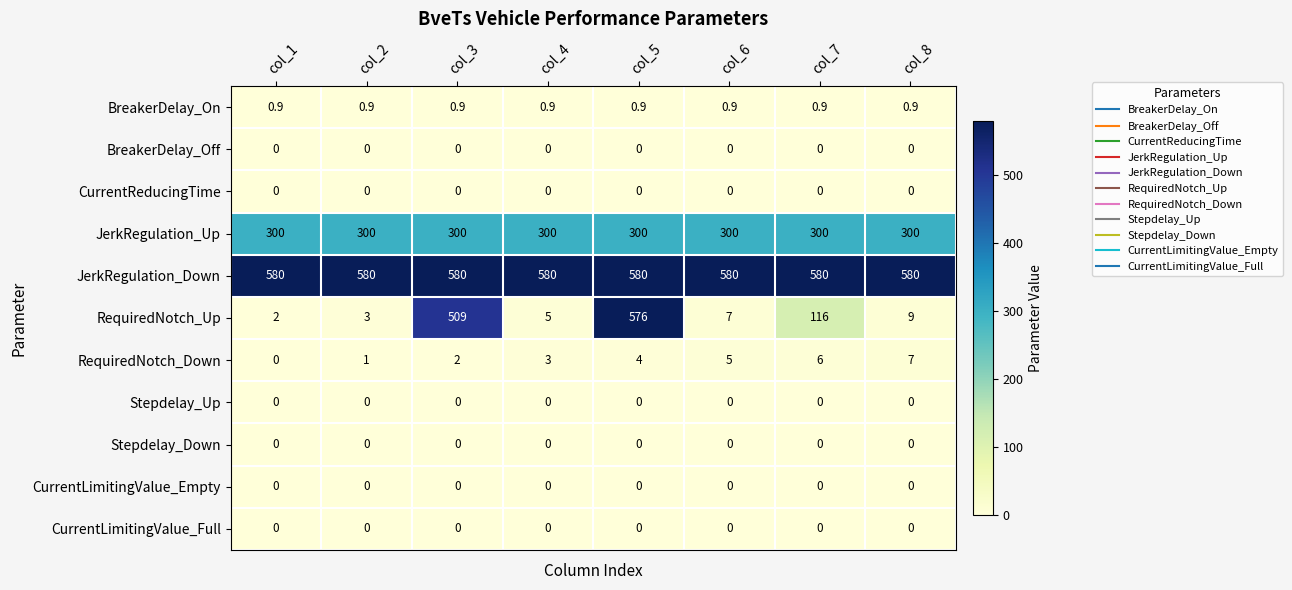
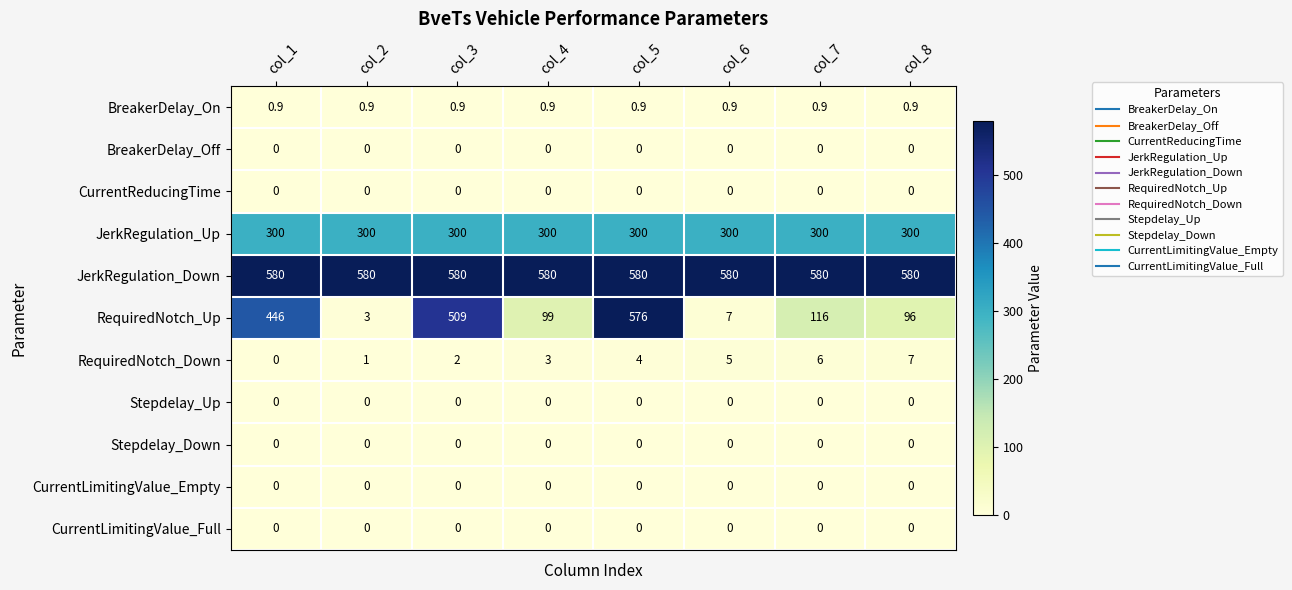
RequiredNotch_Up, col_1: 2 -> 446
RequiredNotch_Up, col_4: 5 -> 99
RequiredNotch_Up, col_8: 9 -> 96
